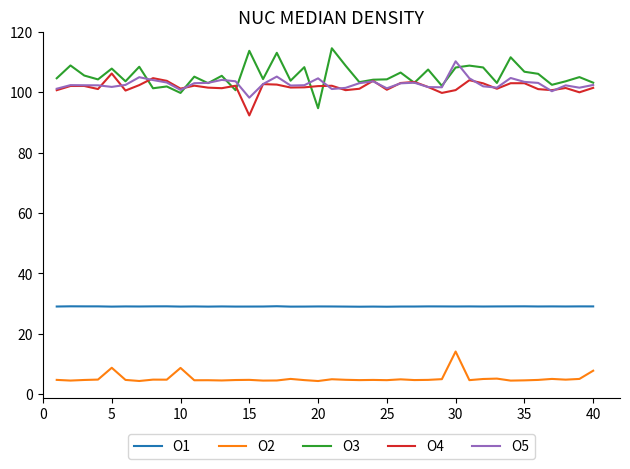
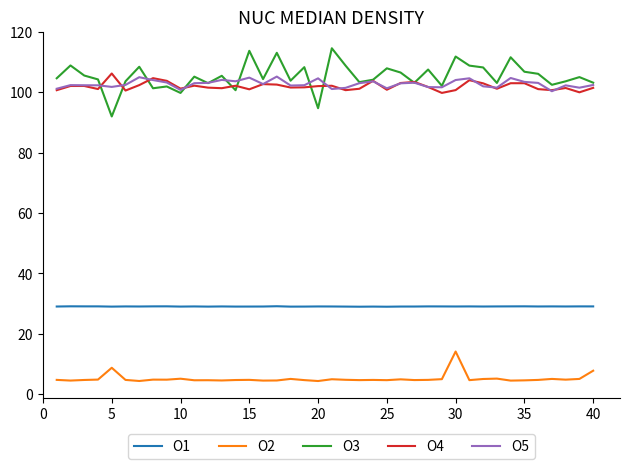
O3, 5: 108 -> 92
O2, 10: 9 -> 5
O4, 15: 92 -> 101
O5, 15: 98 -> 105
O3, 25: 104 -> 108
O3, 30: 108 -> 112
O5, 30: 110 -> 104
